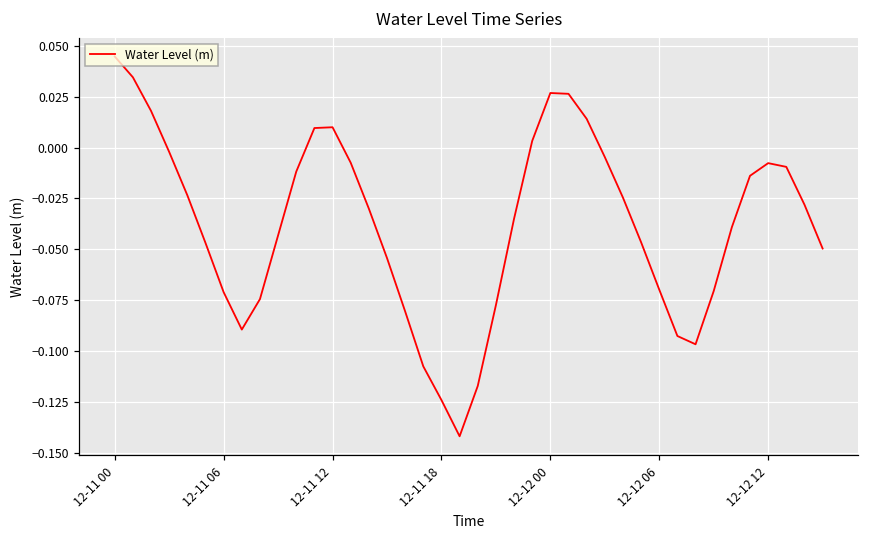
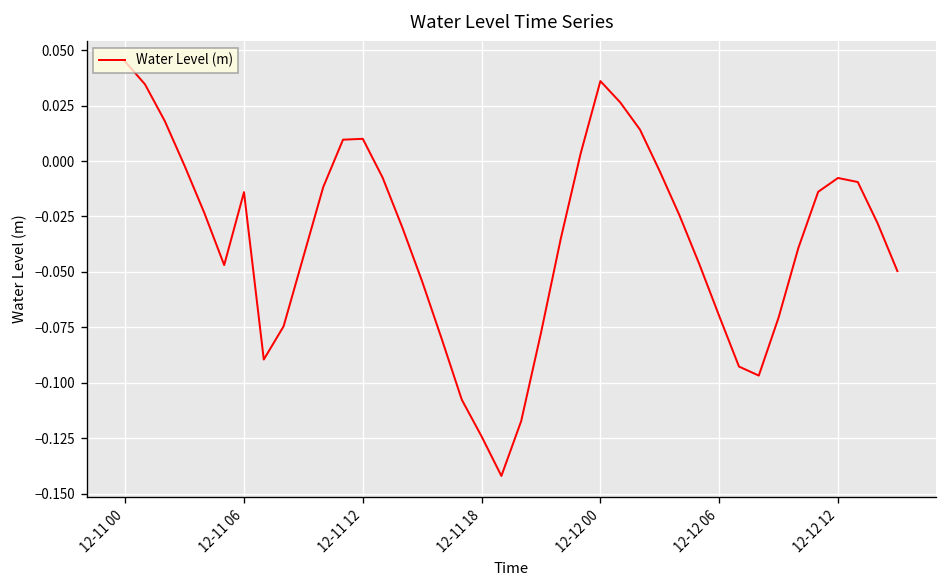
12-11 06: -0.071 -> -0.014
12-12 00: 0.027 -> 0.036
